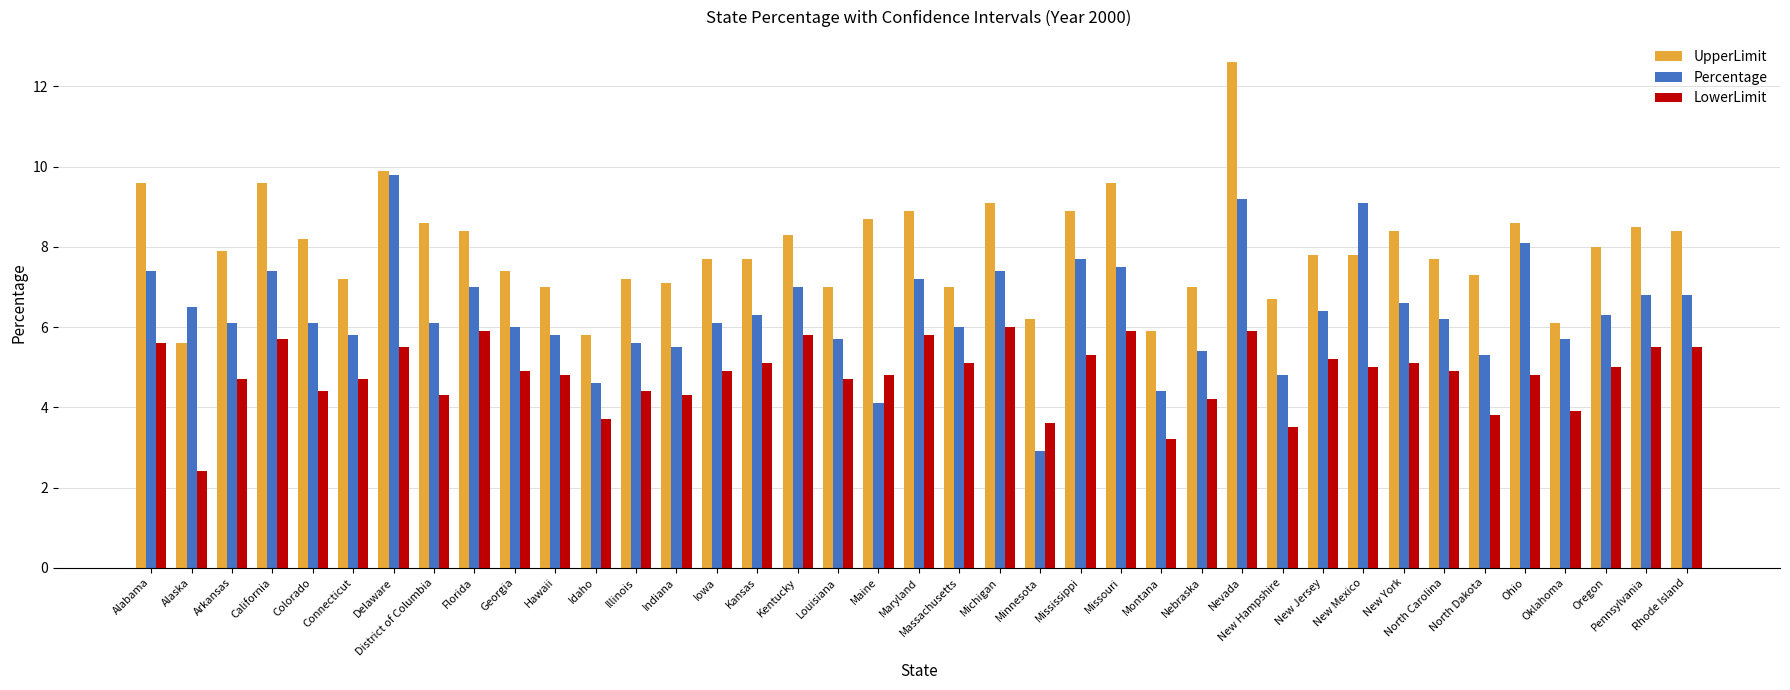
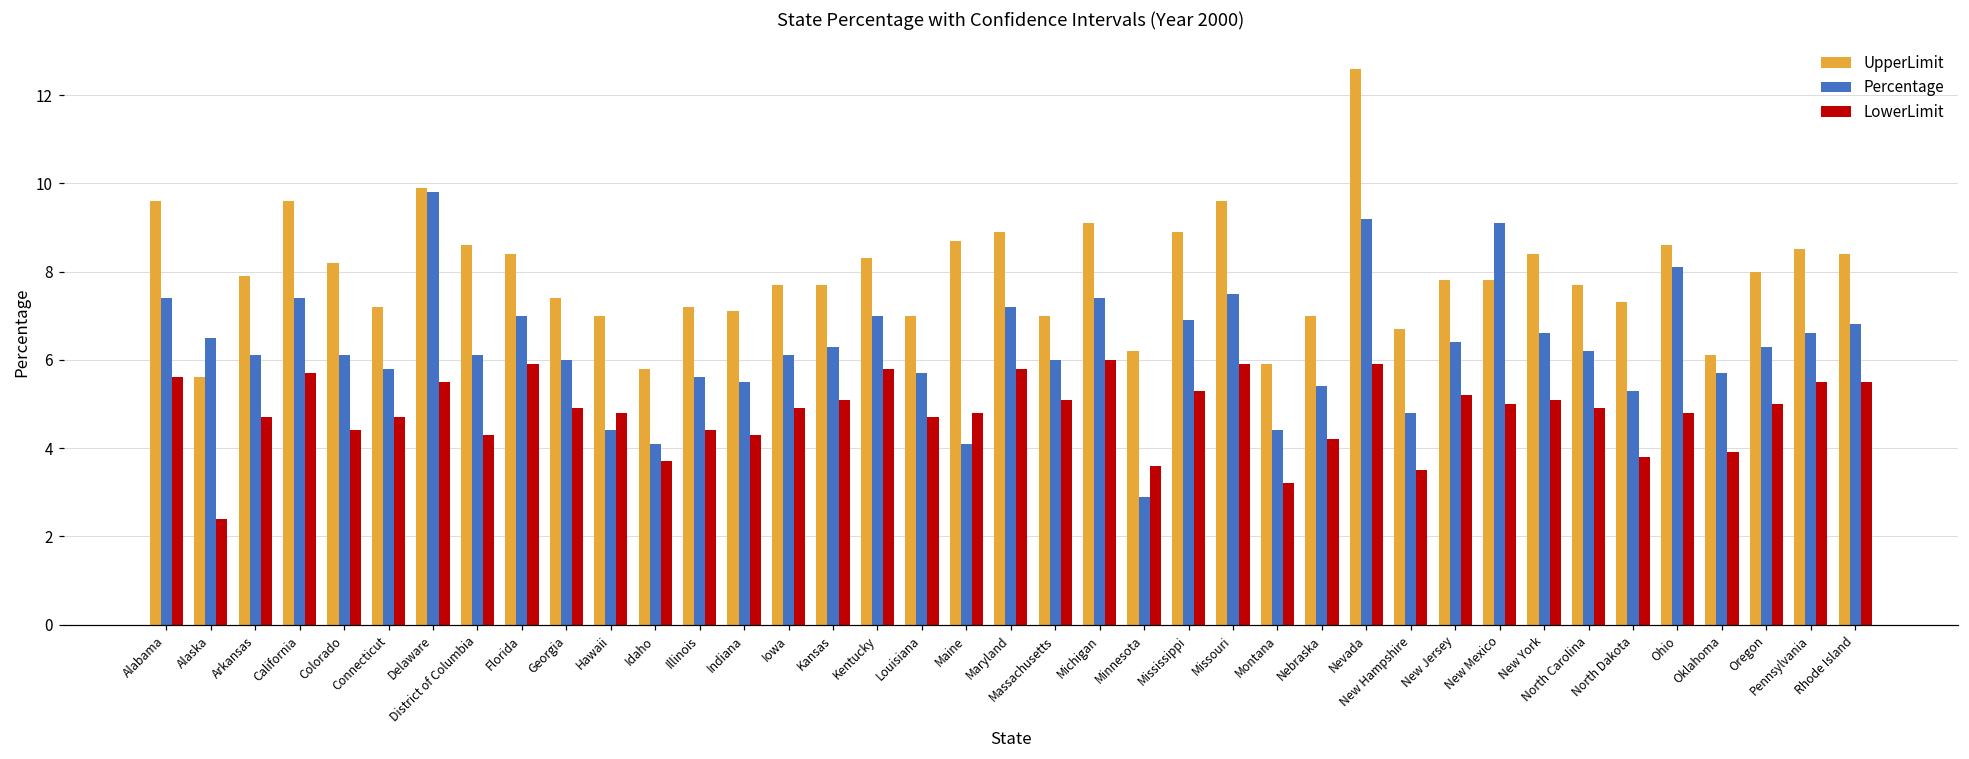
Percentage, Hawaii: 5.8 -> 4.4
Percentage, Idaho: 4.6 -> 4.1
Percentage, Mississippi: 7.7 -> 6.9
Percentage, Pennsylvania: 6.8 -> 6.6
